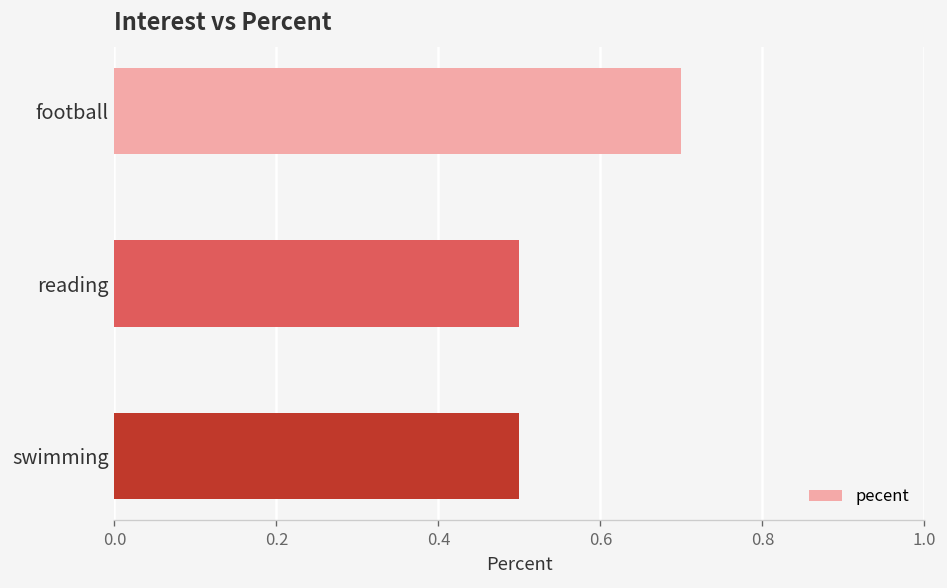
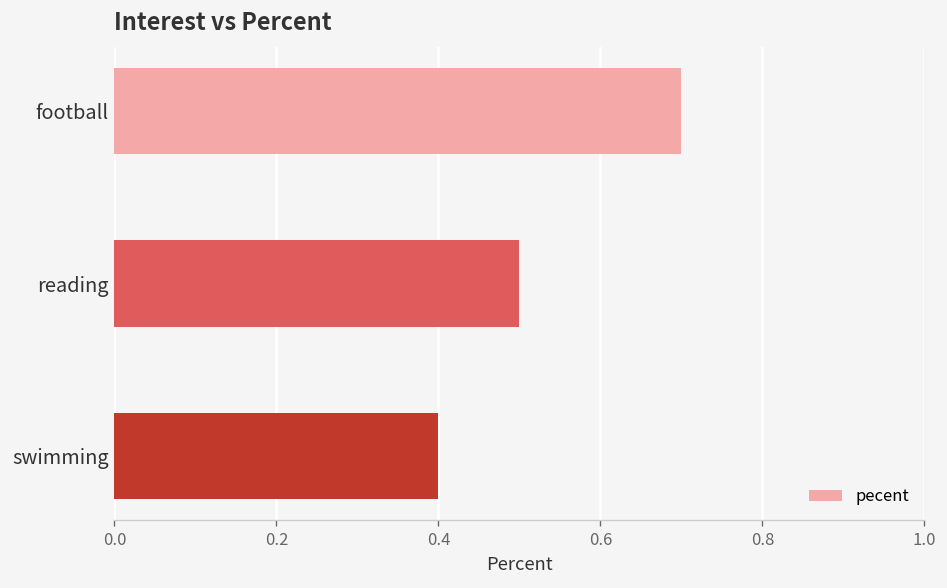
swimming: 0.5 -> 0.4
